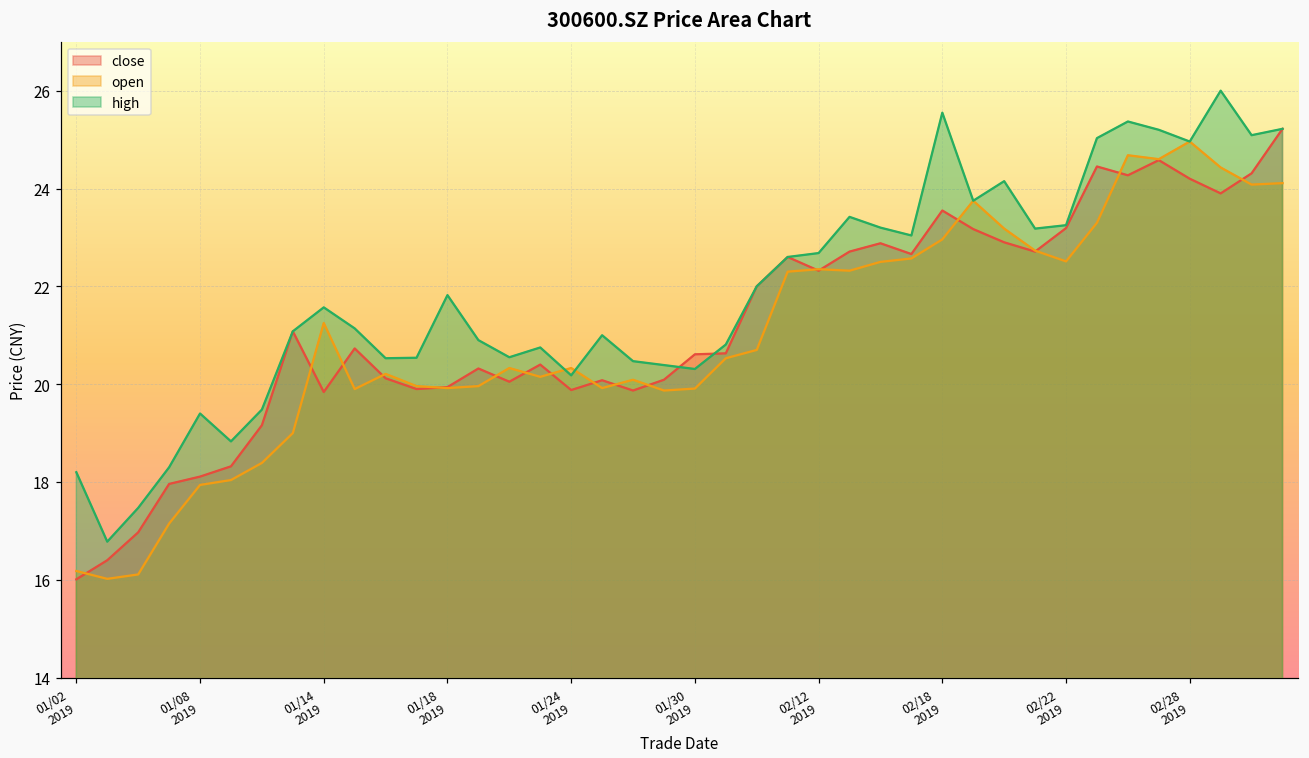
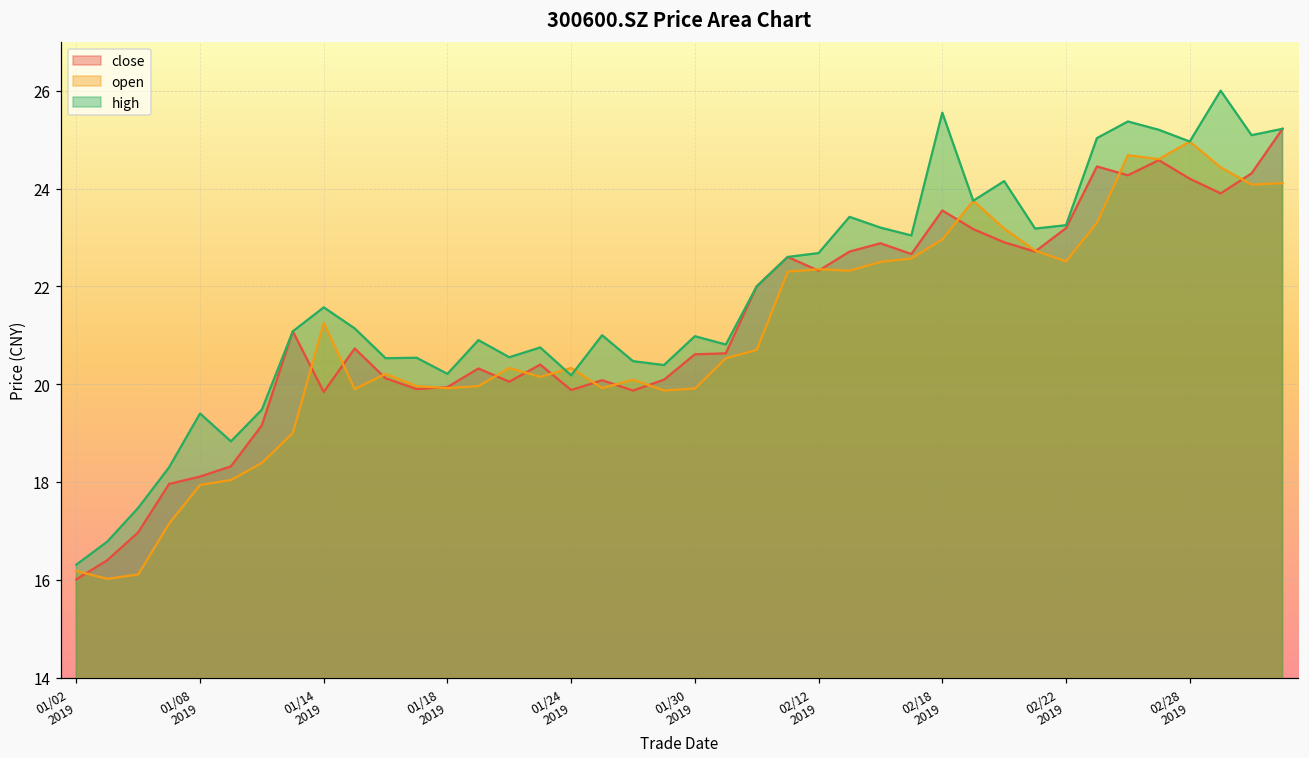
high, 01/02 2019: 18.2 -> 16.3
high, 01/18 2019: 21.8 -> 20.2
high, 01/30 2019: 20.3 -> 21.0
